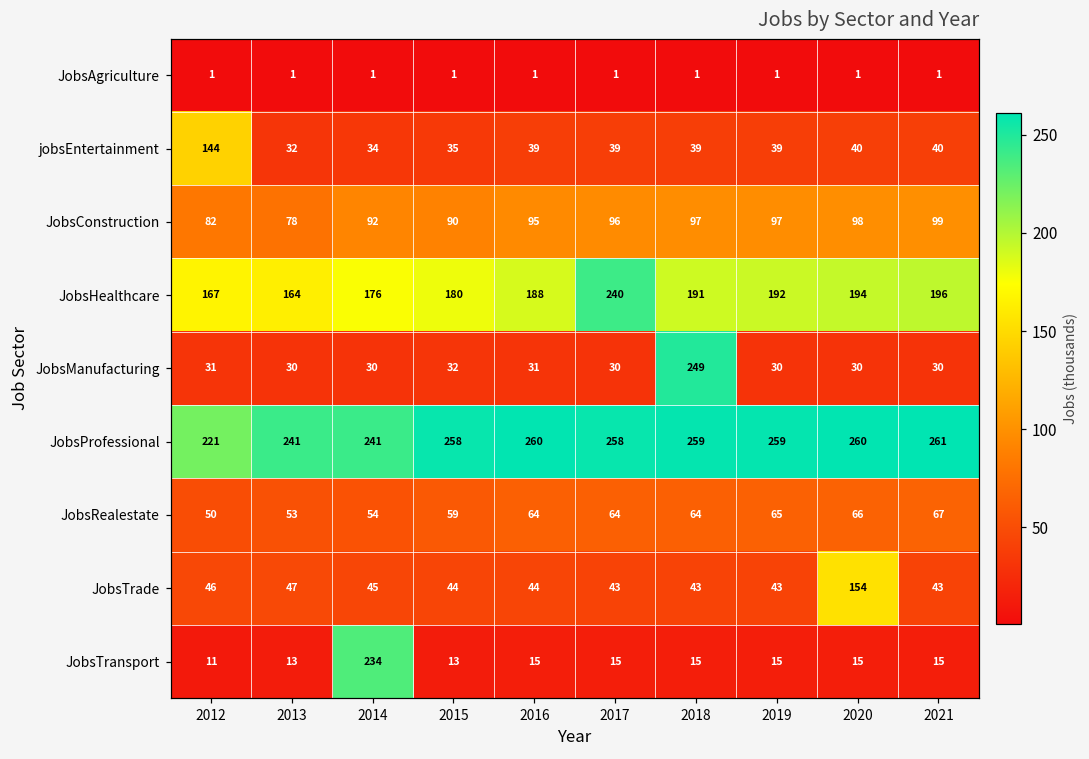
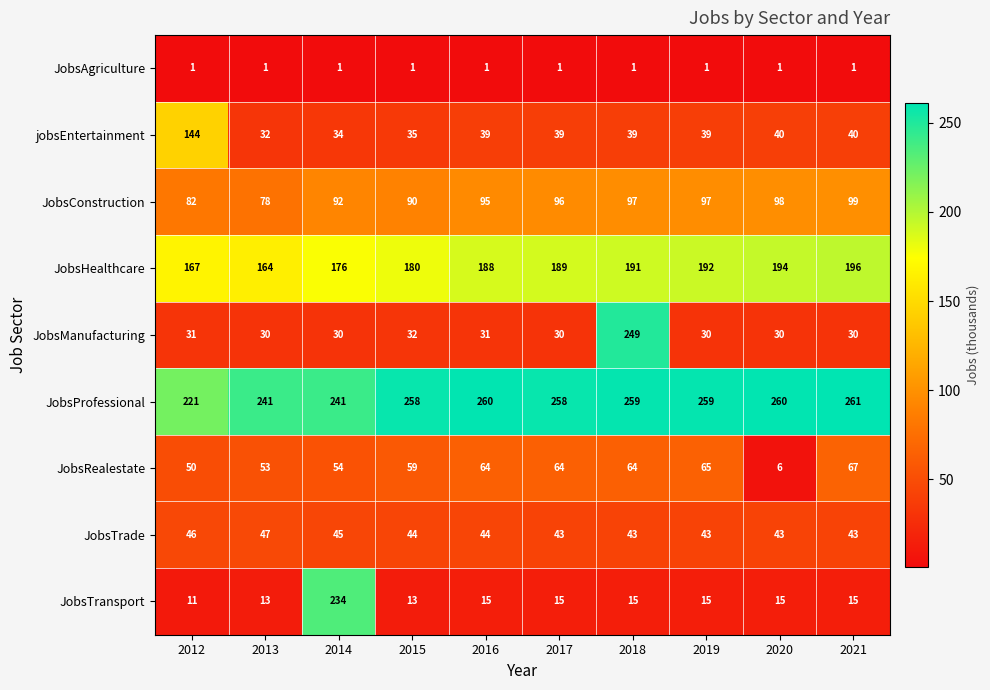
JobsHealthcare, 2017: 240 -> 189
JobsRealestate, 2020: 66 -> 6
JobsTrade, 2020: 154 -> 43
